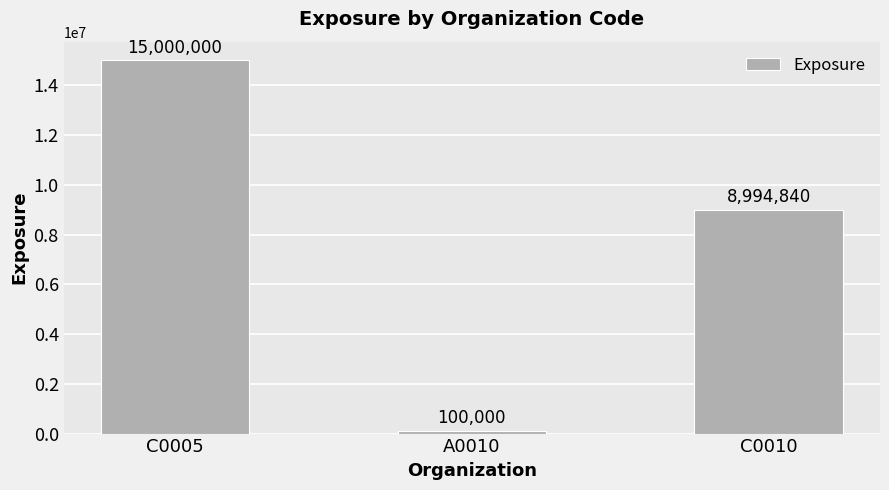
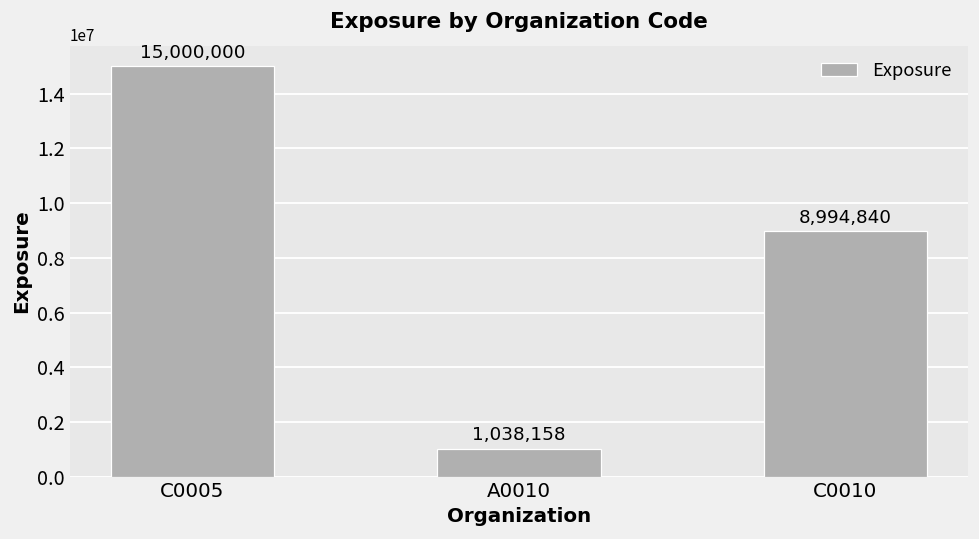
A0010: 100,000 -> 1,038,158
